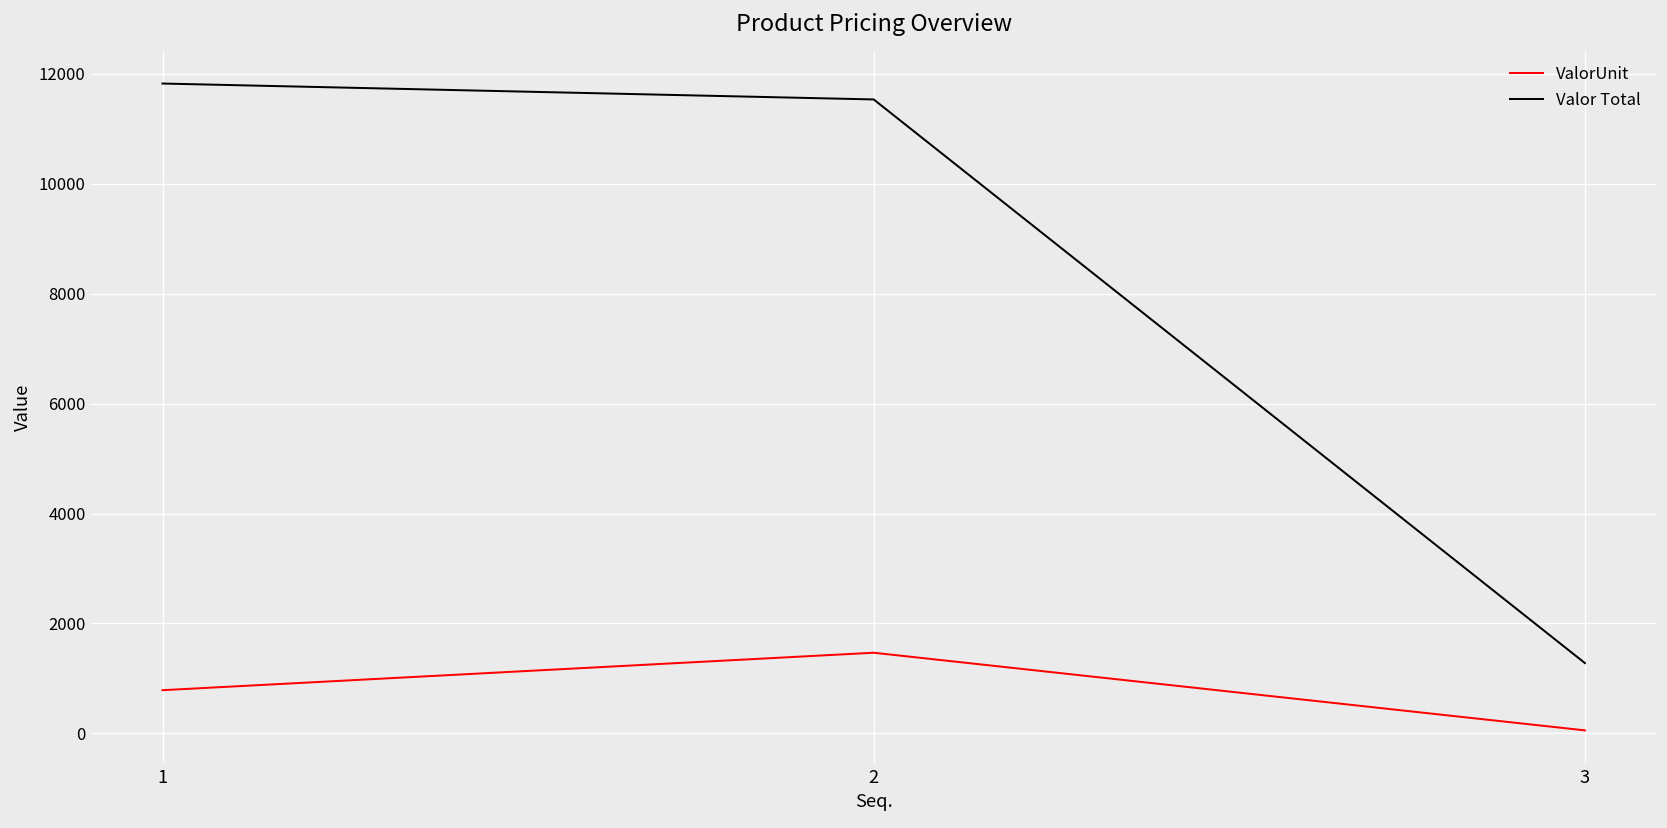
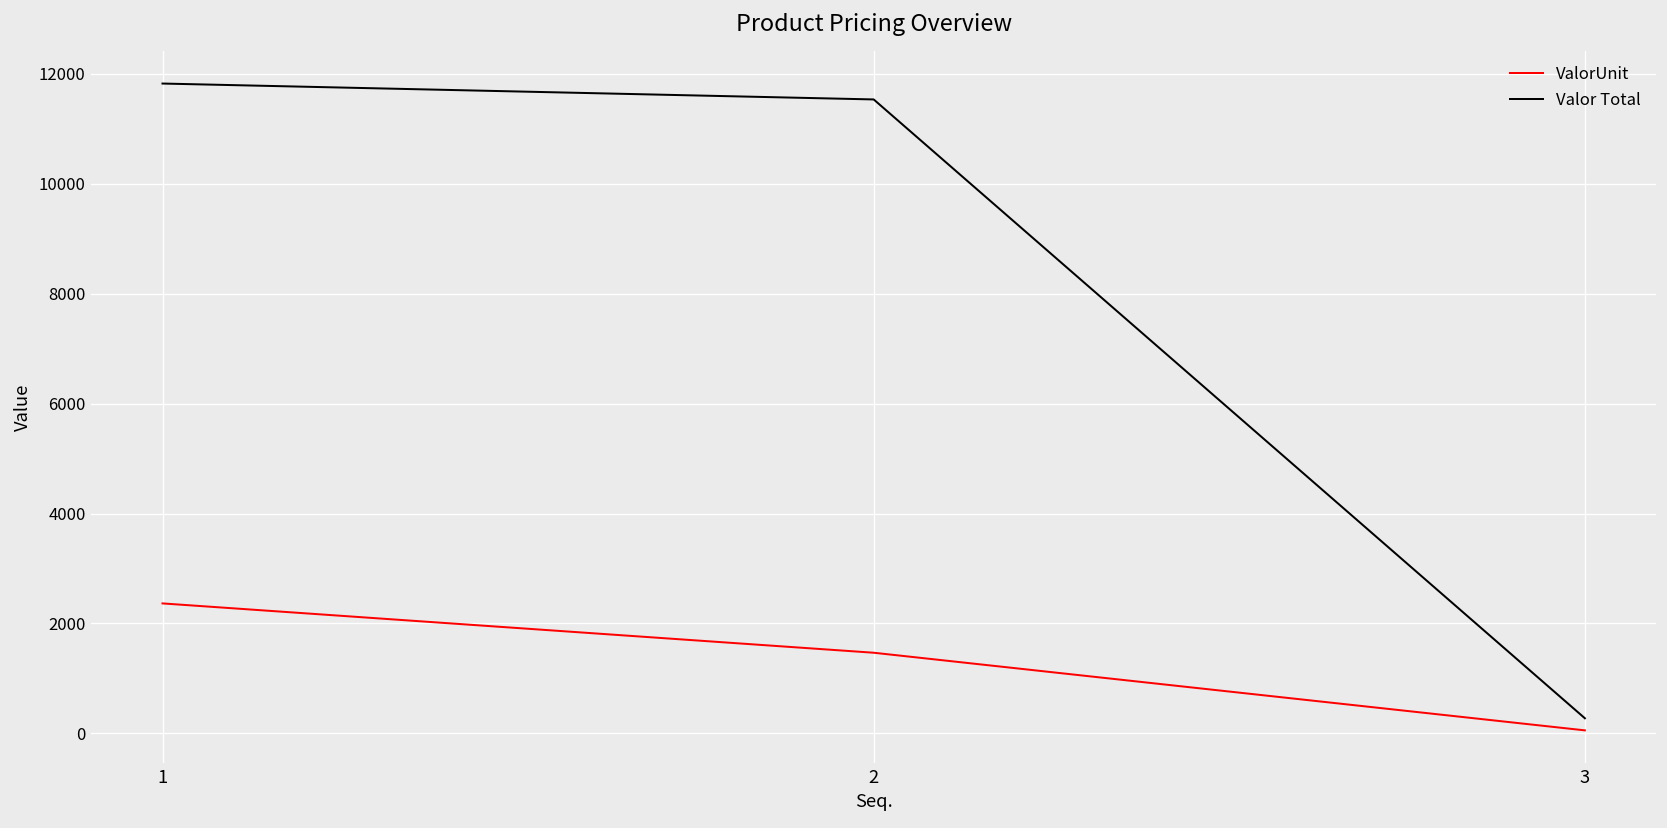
ValorUnit, 1: 800 -> 2400
Valor Total, 3: 1300 -> 300
